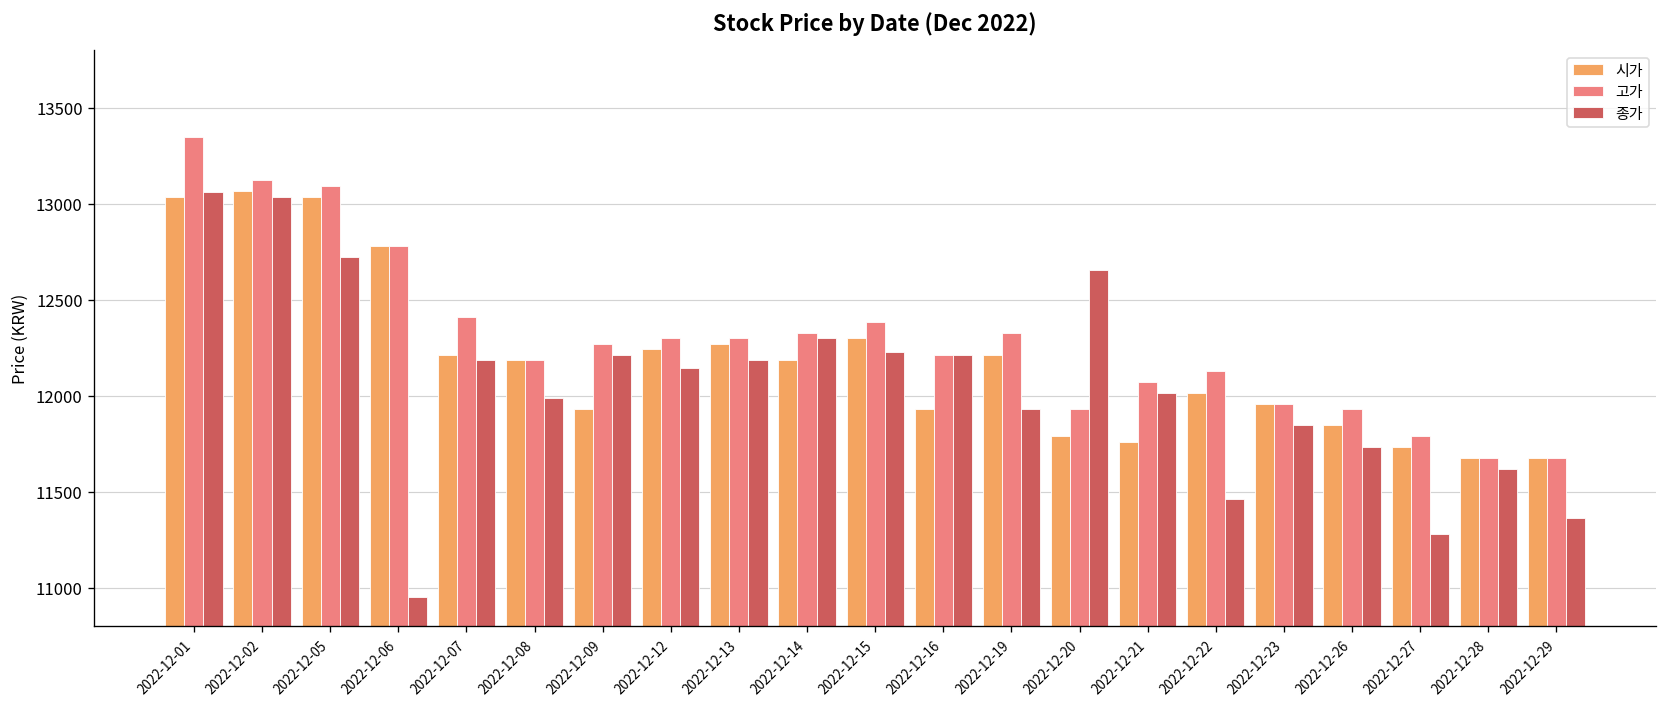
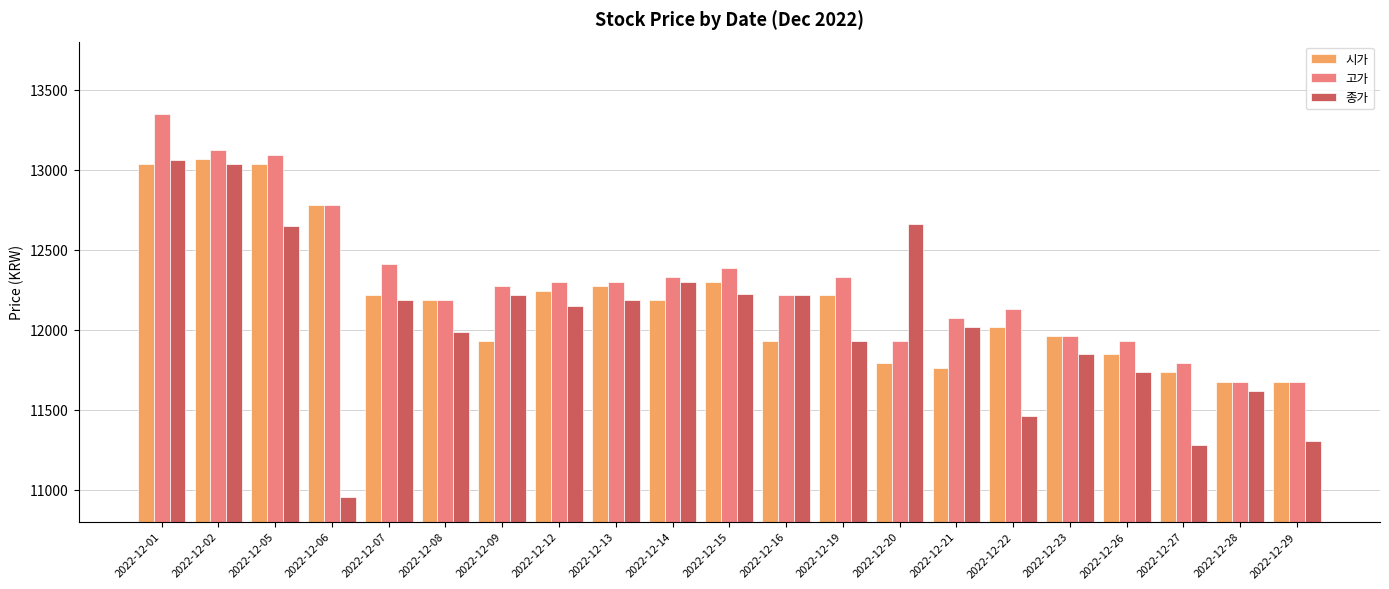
종가, 2022-12-05: 12720 -> 12650
종가, 2022-12-29: 11360 -> 11300
